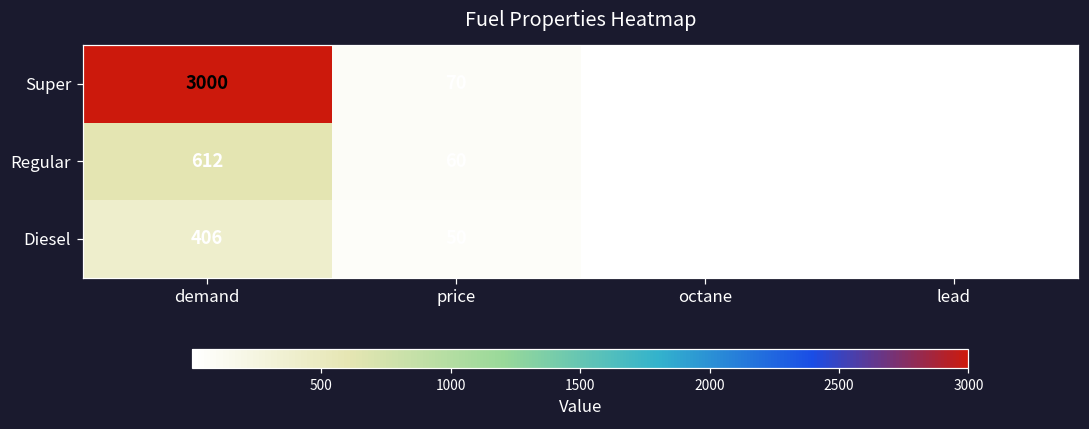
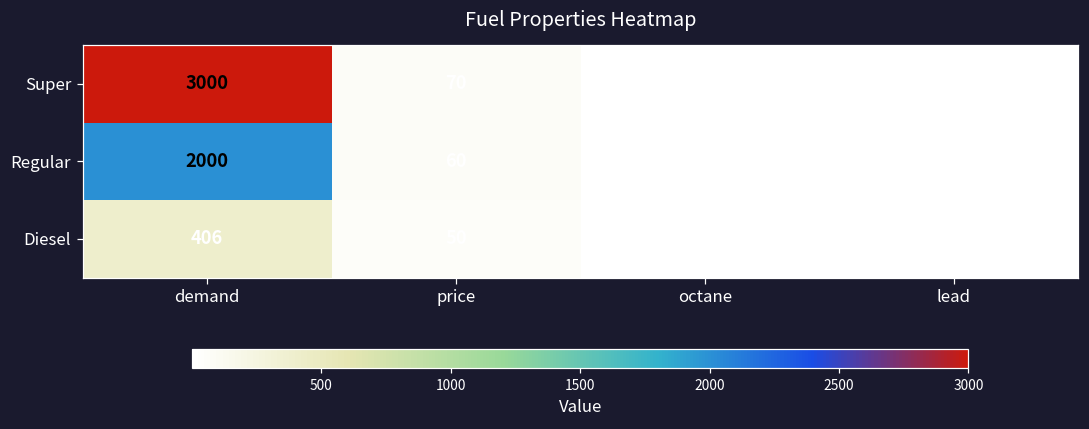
Regular, demand: 612 -> 2000
